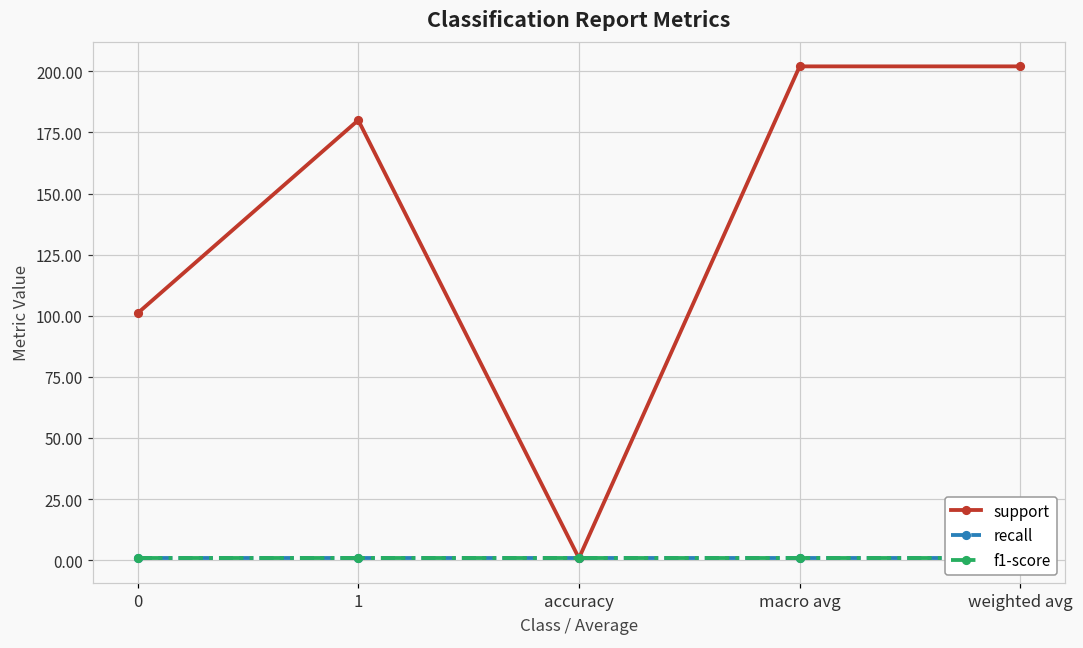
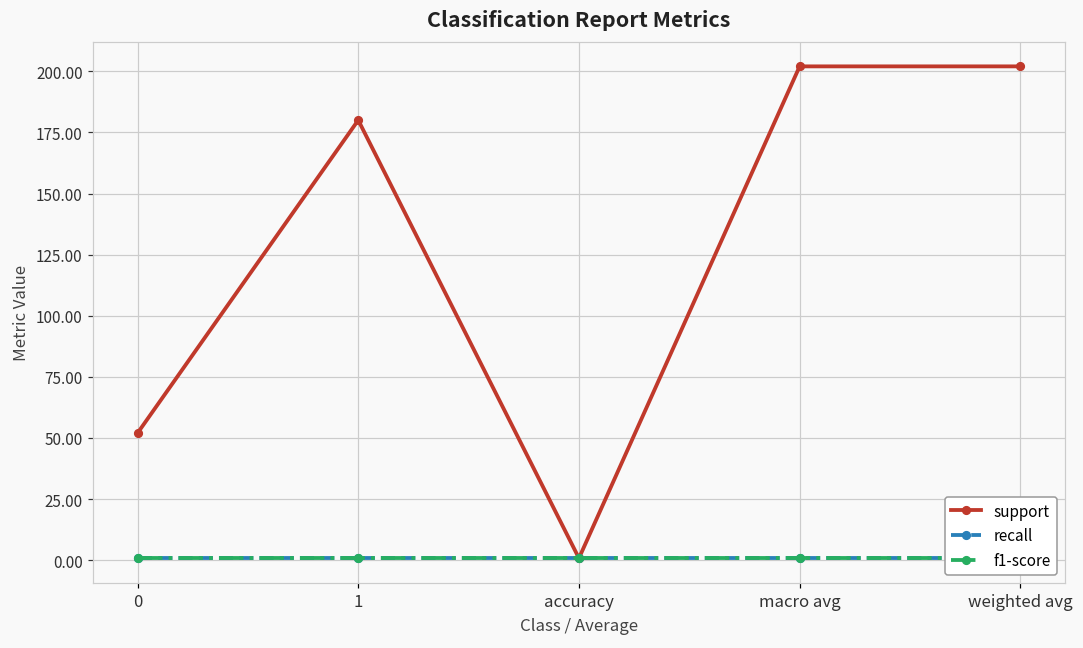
support, 0: 101 -> 52
